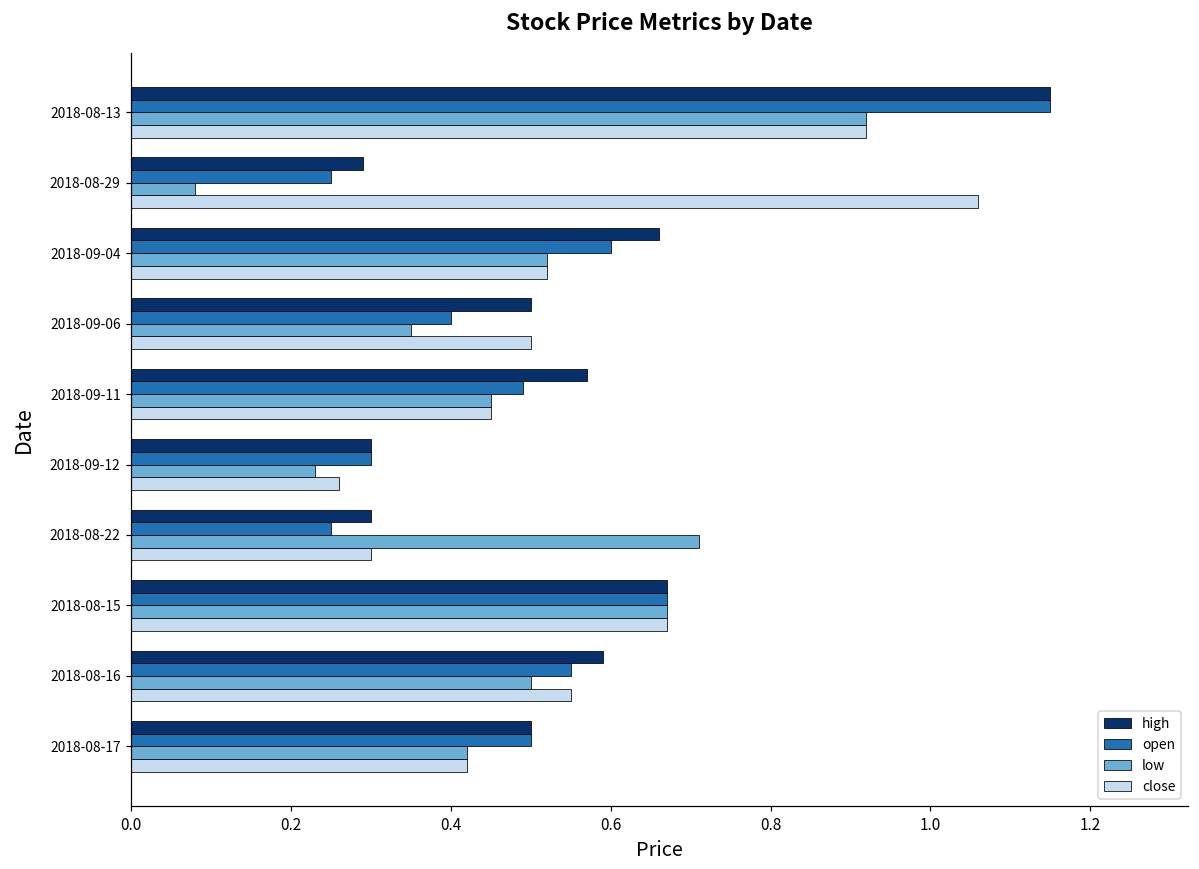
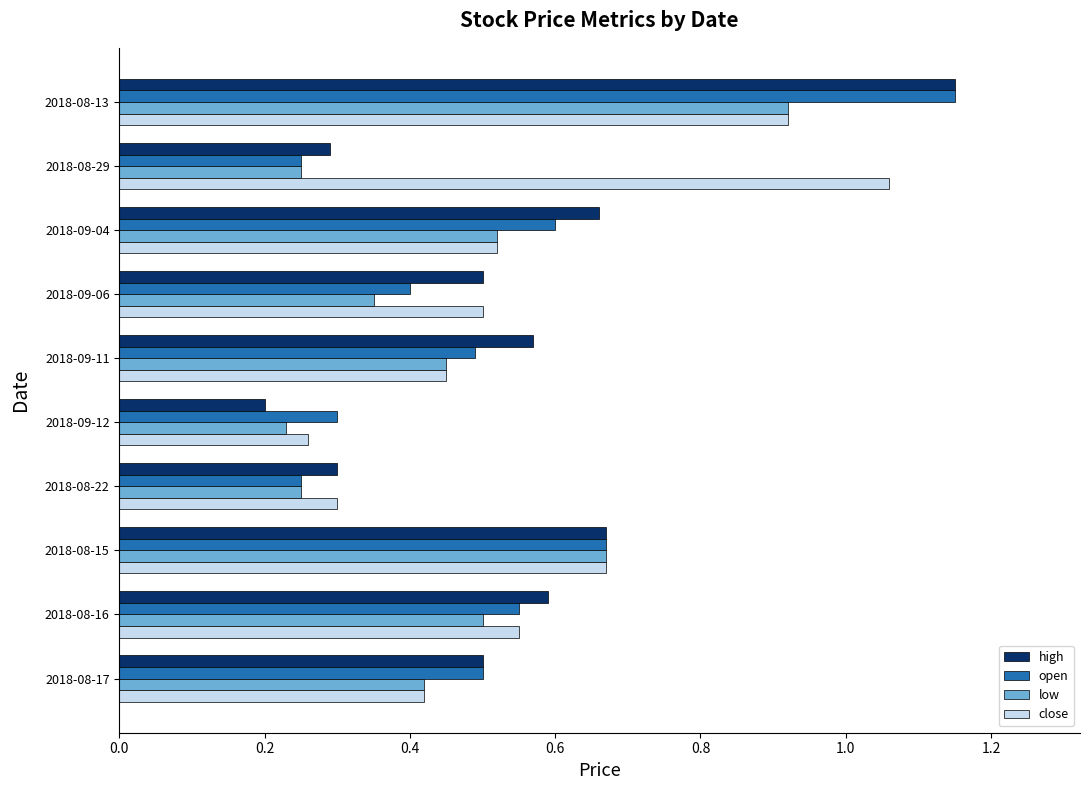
low, 2018-08-29: 0.08 -> 0.25
high, 2018-09-12: 0.3 -> 0.2
low, 2018-08-22: 0.71 -> 0.25
